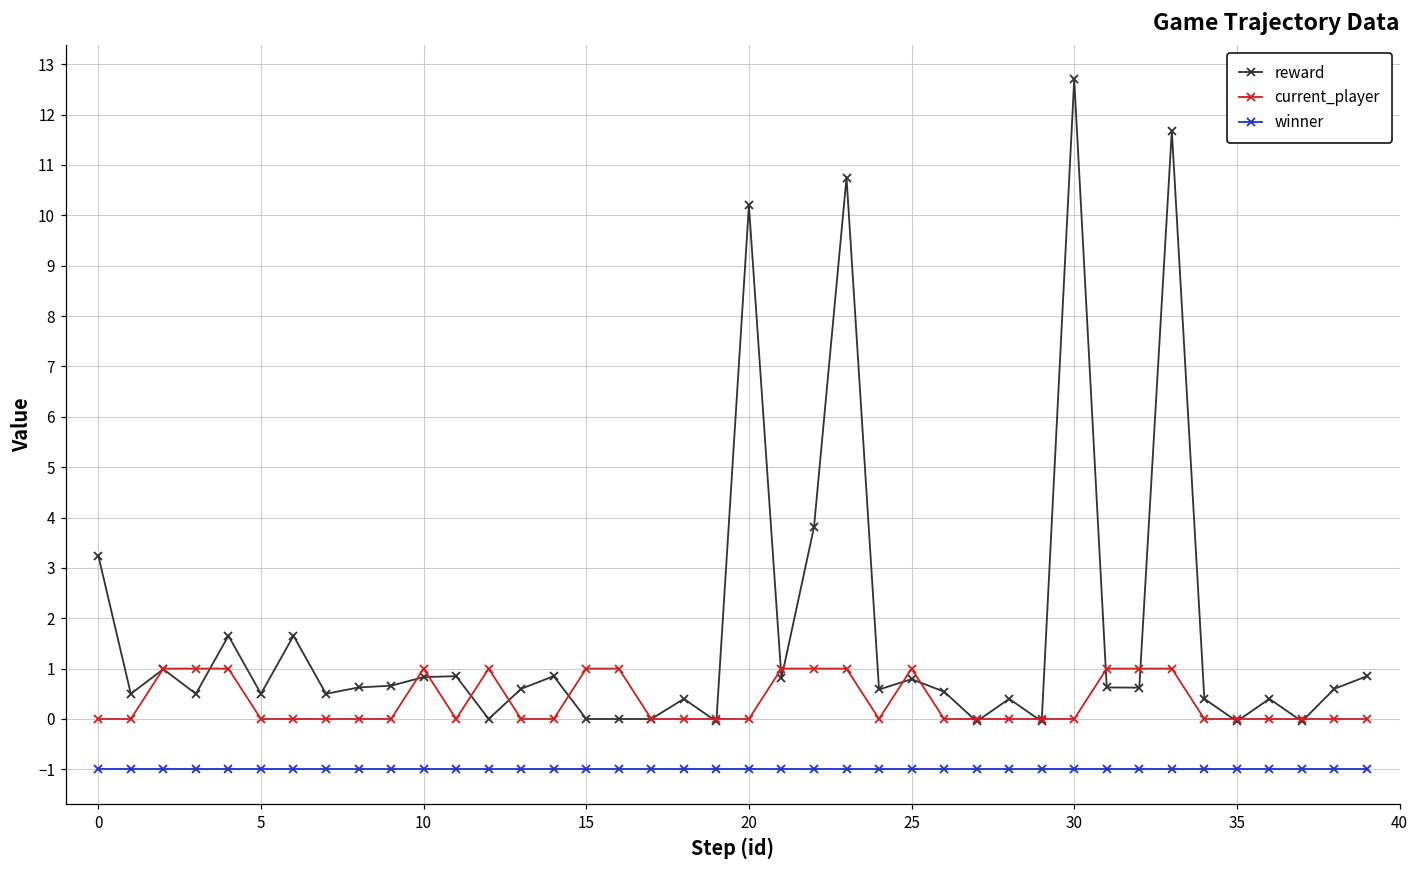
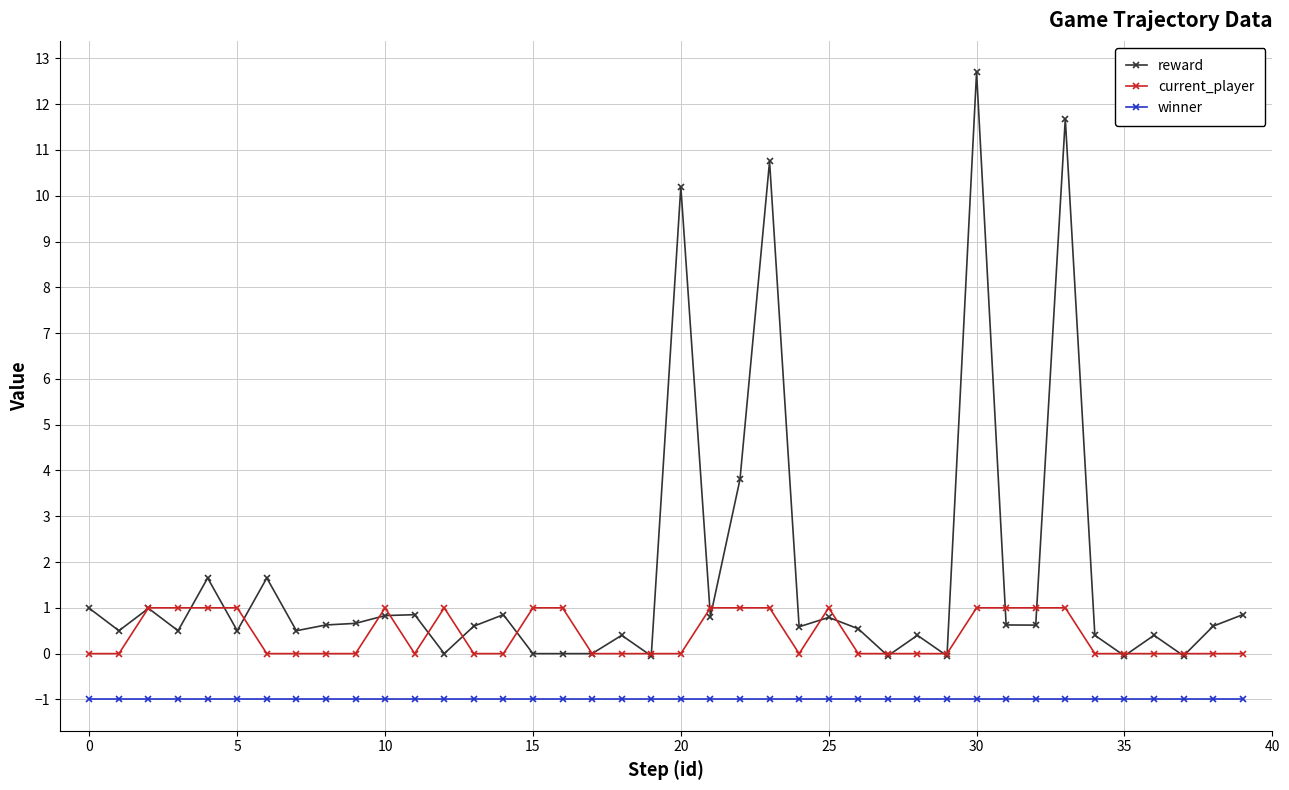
reward, 0: 3.2 -> 1.0
current_player, 5: 0 -> 1
current_player, 30: 0 -> 1
